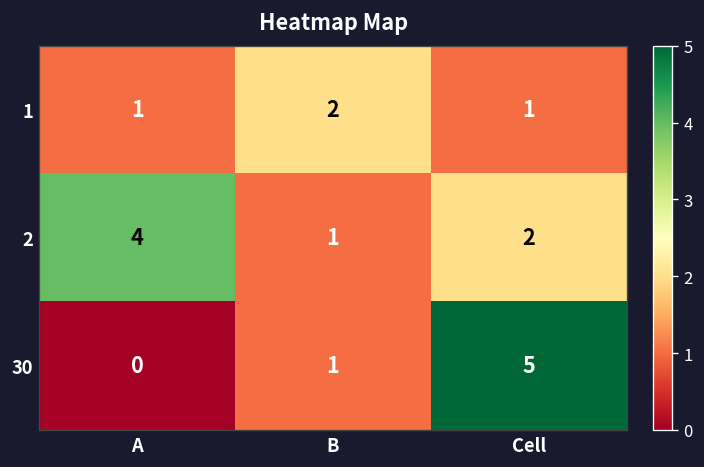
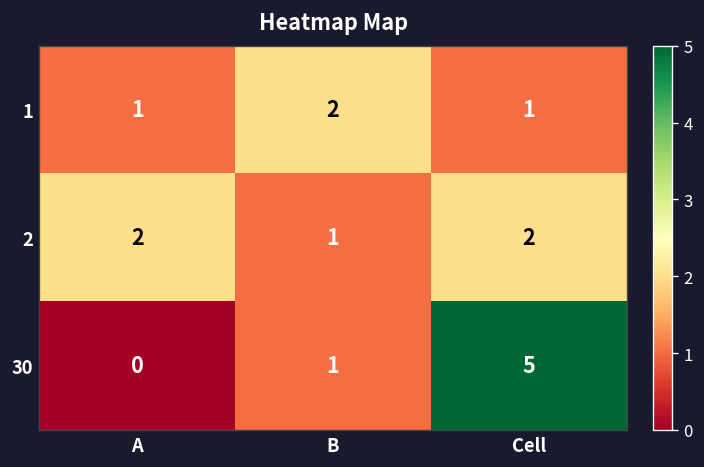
2, A: 4 -> 2
